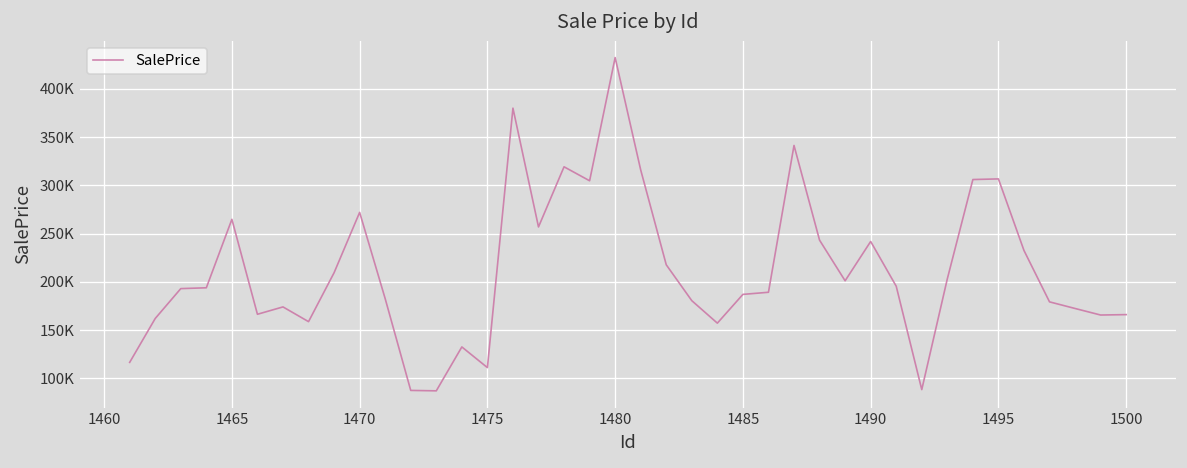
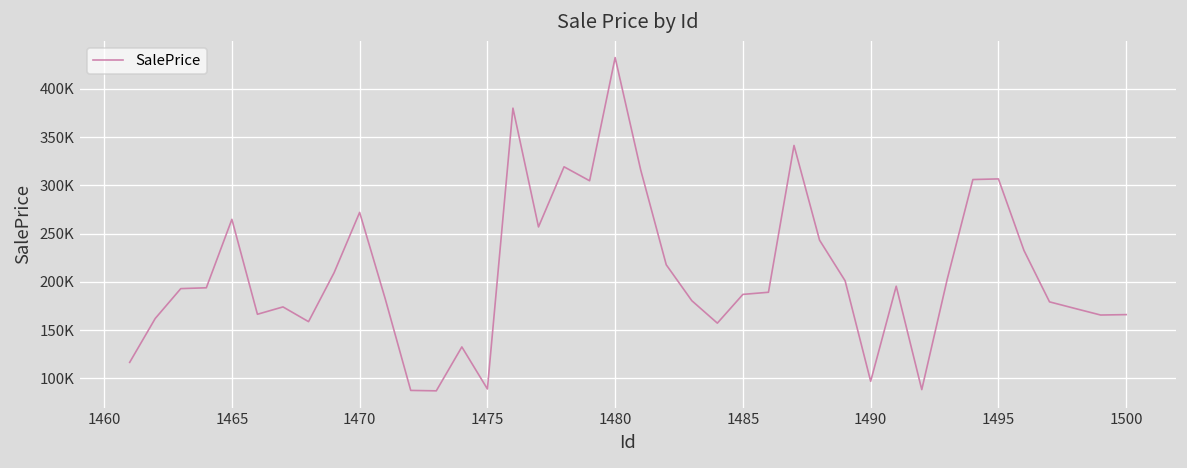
1475: 110000 -> 90000
1490: 240000 -> 100000
